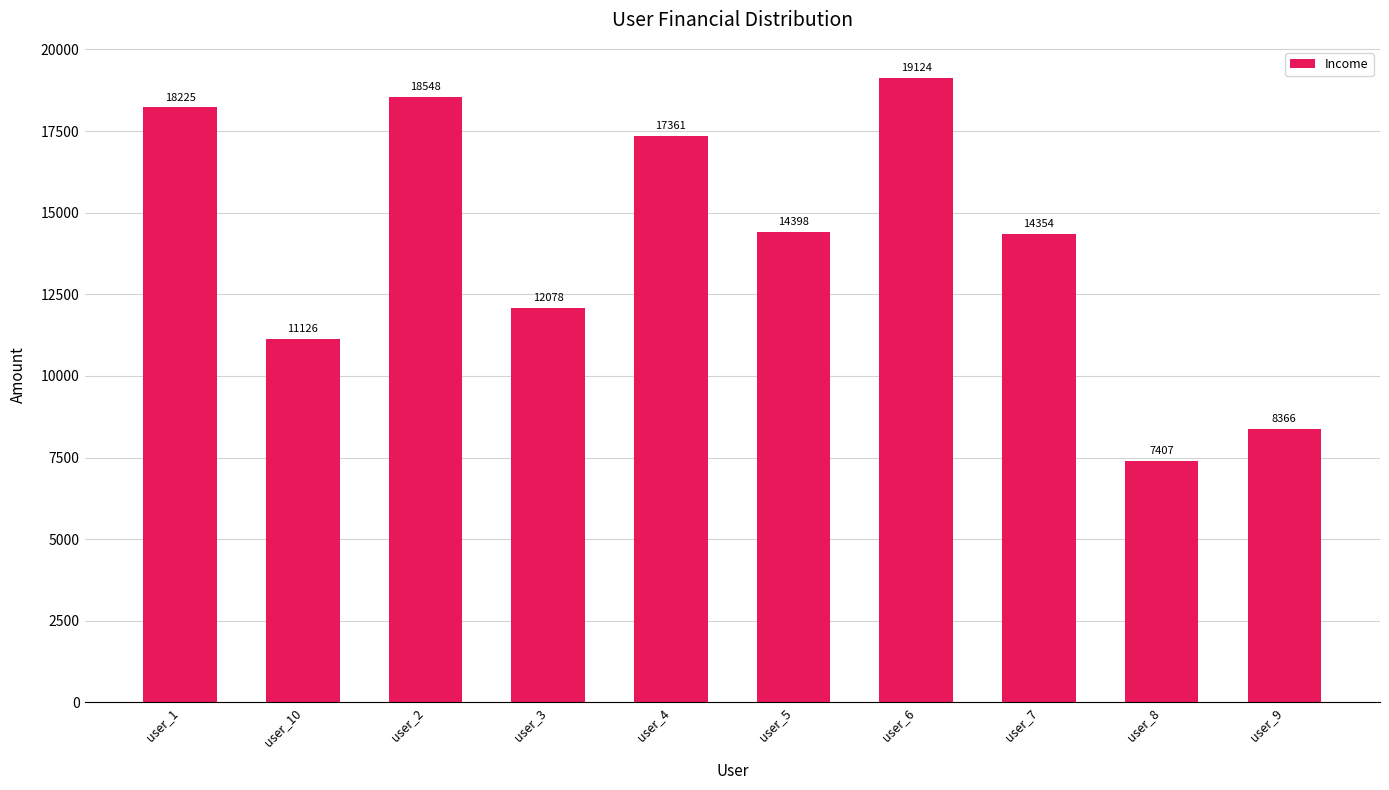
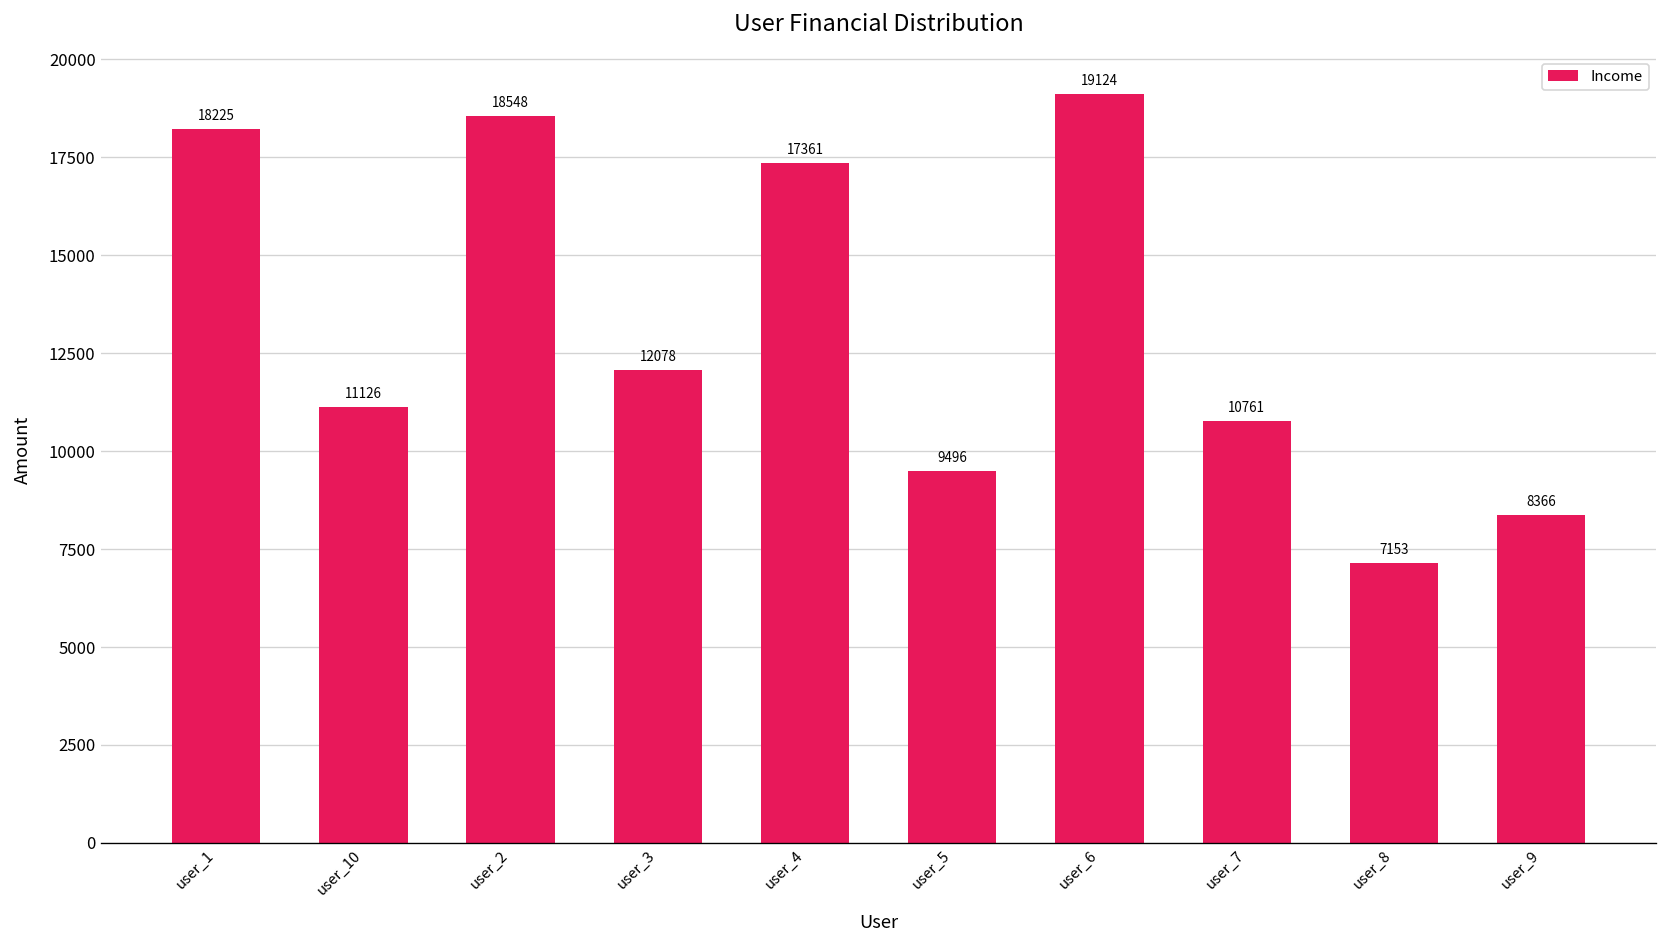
user_5: 14398 -> 9496
user_7: 14354 -> 10761
user_8: 7407 -> 7153
